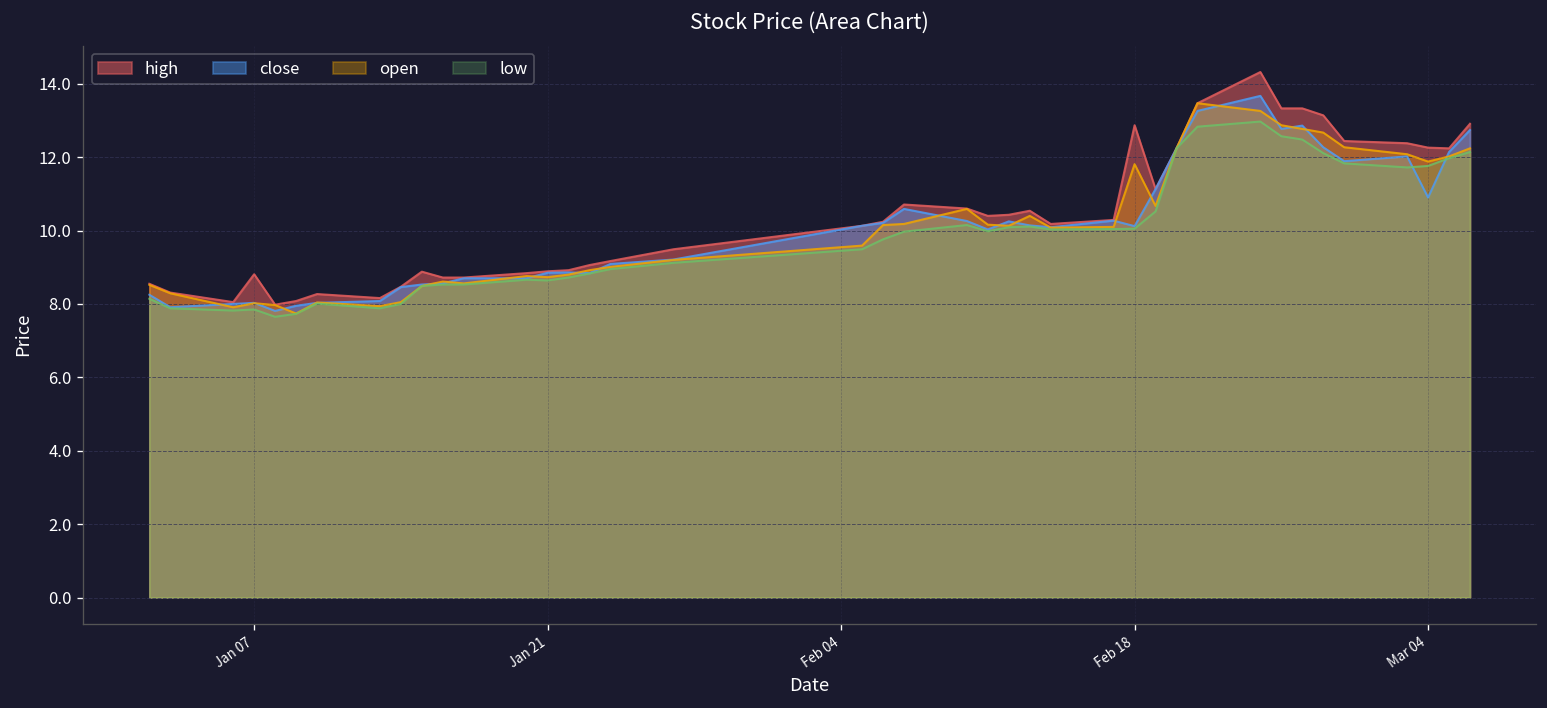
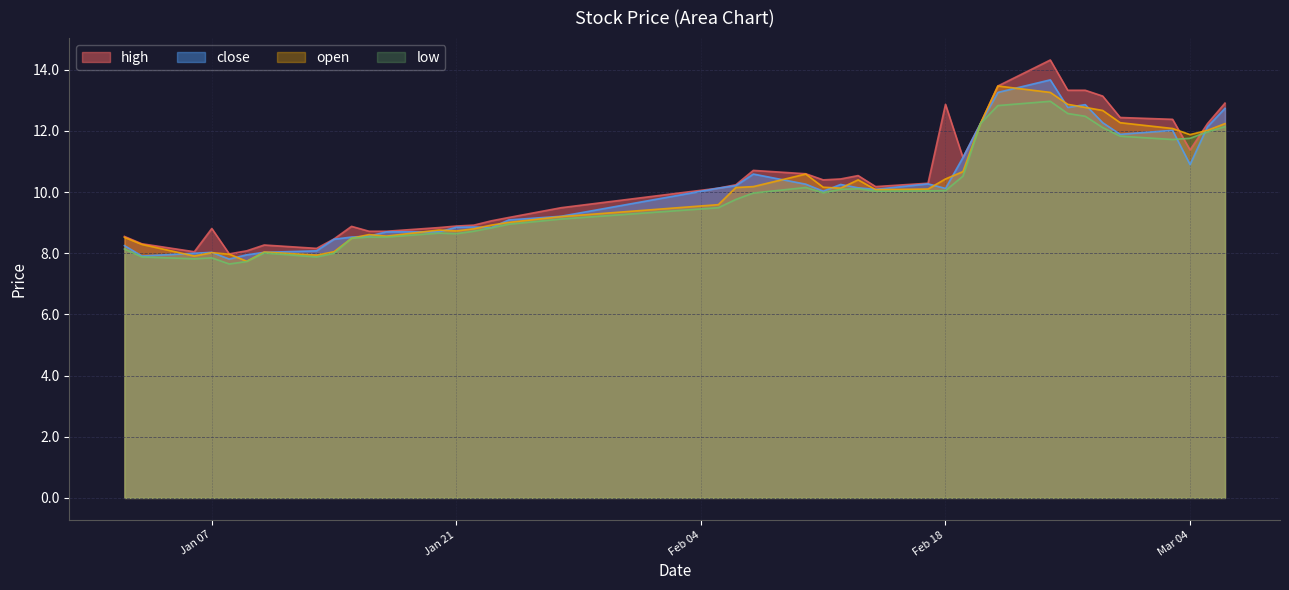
open, Feb 18: 11.8 -> 10.4
high, Mar 04: 12.3 -> 11.4
